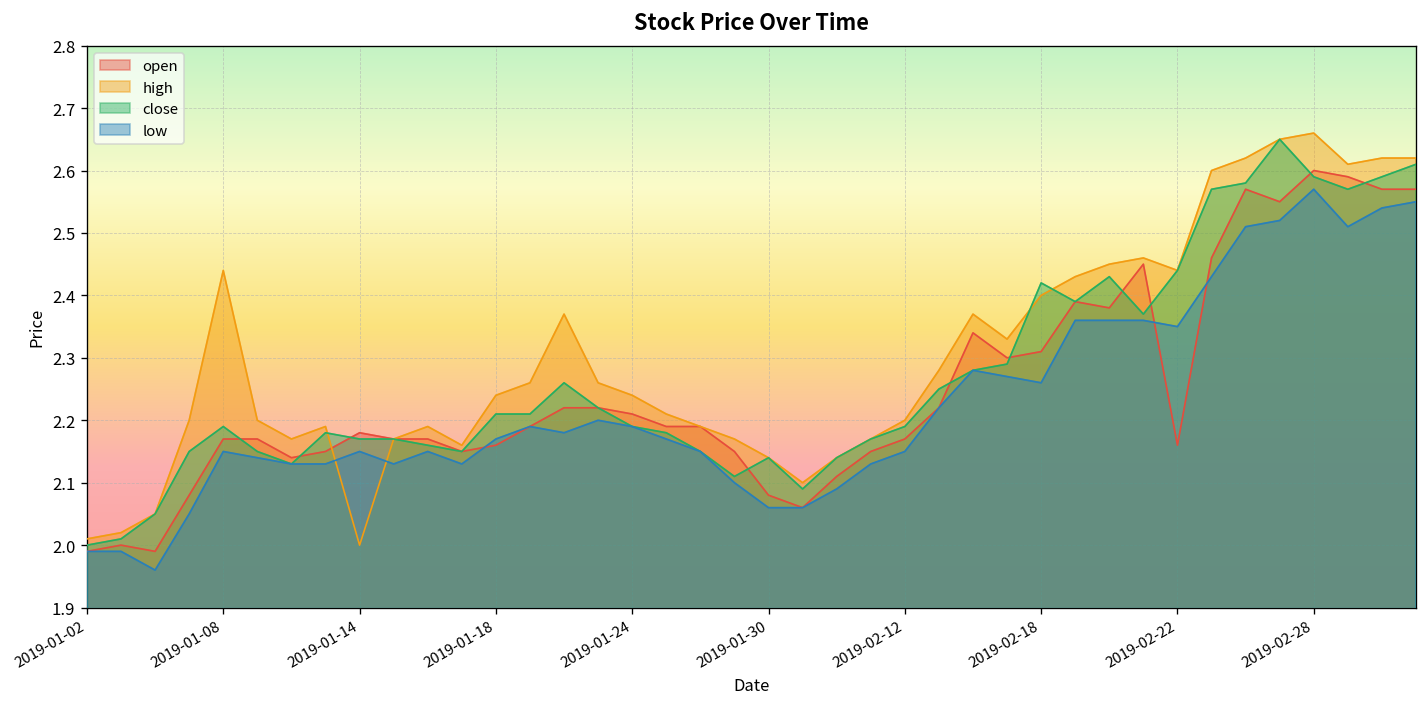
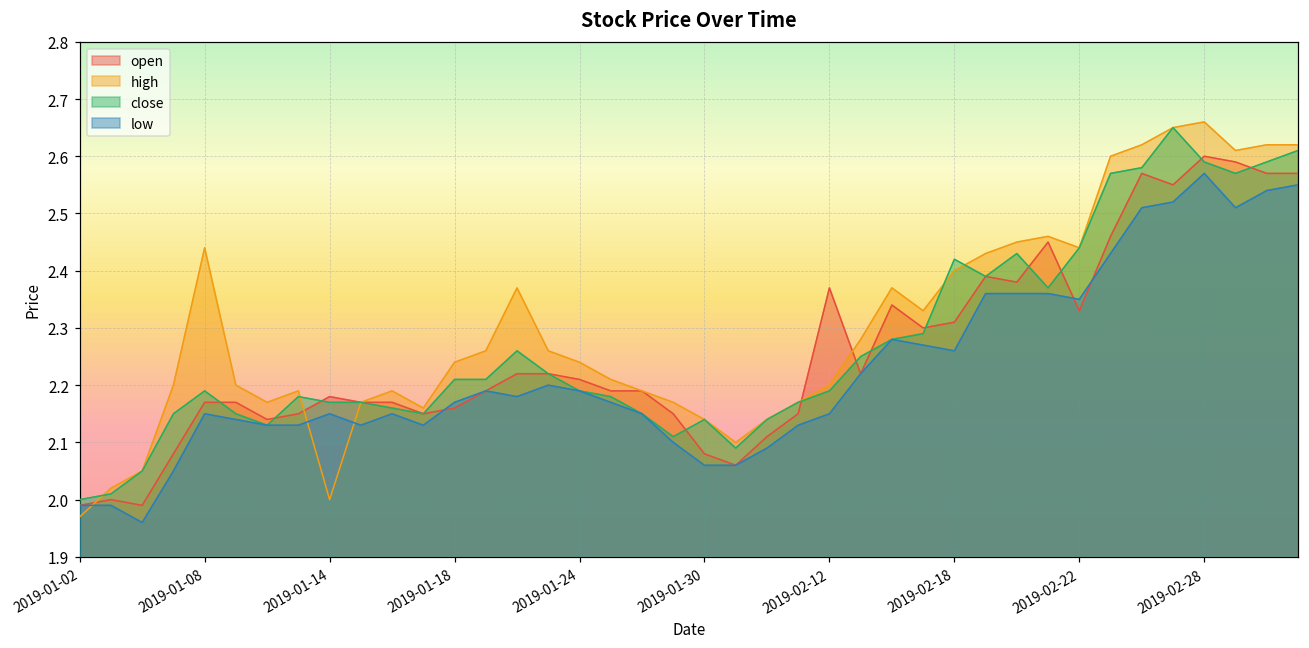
high, 2019-01-02: 2.01 -> 1.97
open, 2019-02-12: 2.17 -> 2.37
open, 2019-02-22: 2.16 -> 2.33
